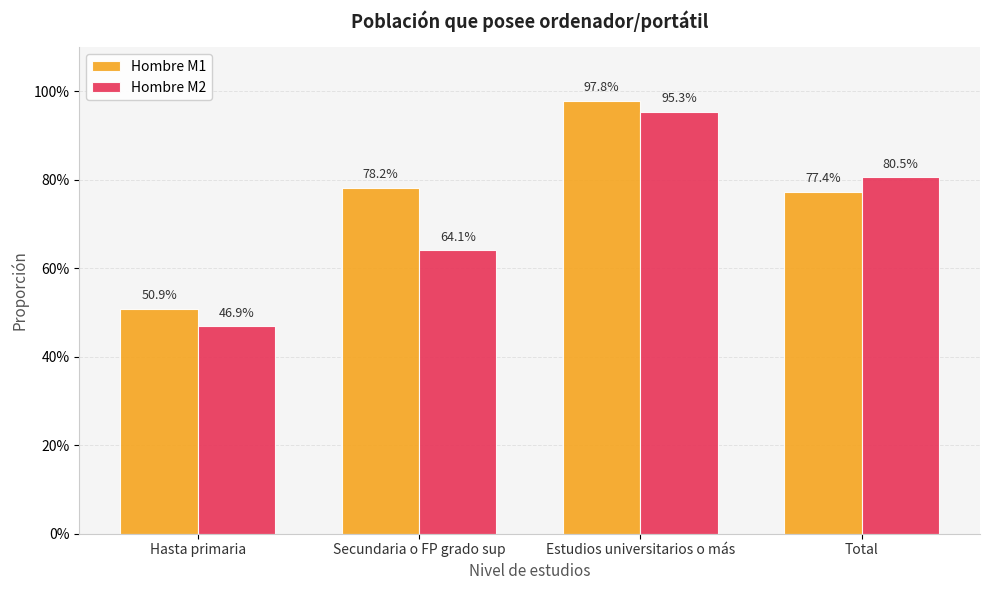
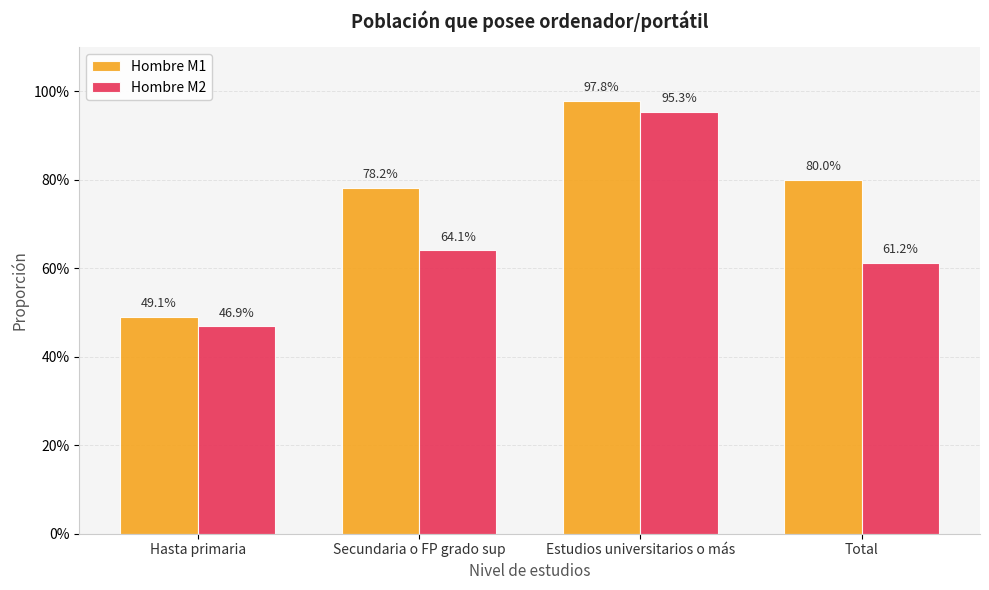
Hombre M1, Hasta primaria: 50.9% -> 49.1%
Hombre M1, Total: 77.4% -> 80.0%
Hombre M2, Total: 80.5% -> 61.2%
